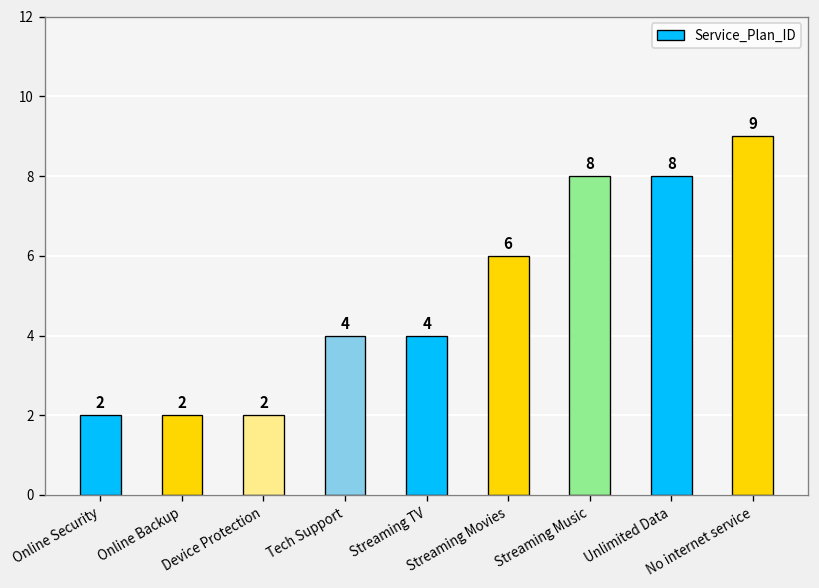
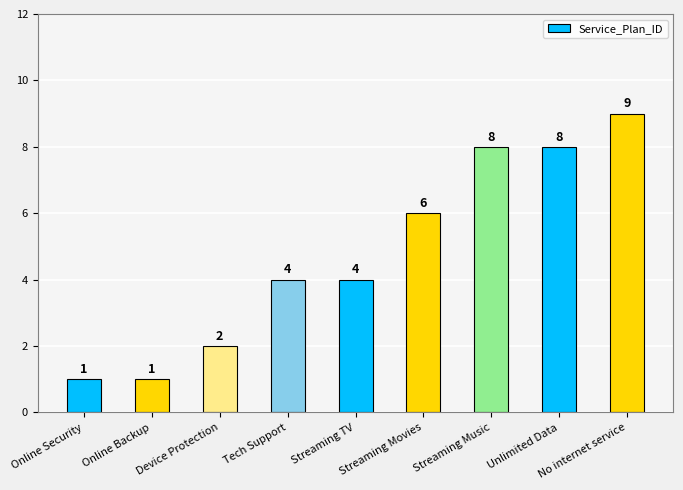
Online Security: 2 -> 1
Online Backup: 2 -> 1
